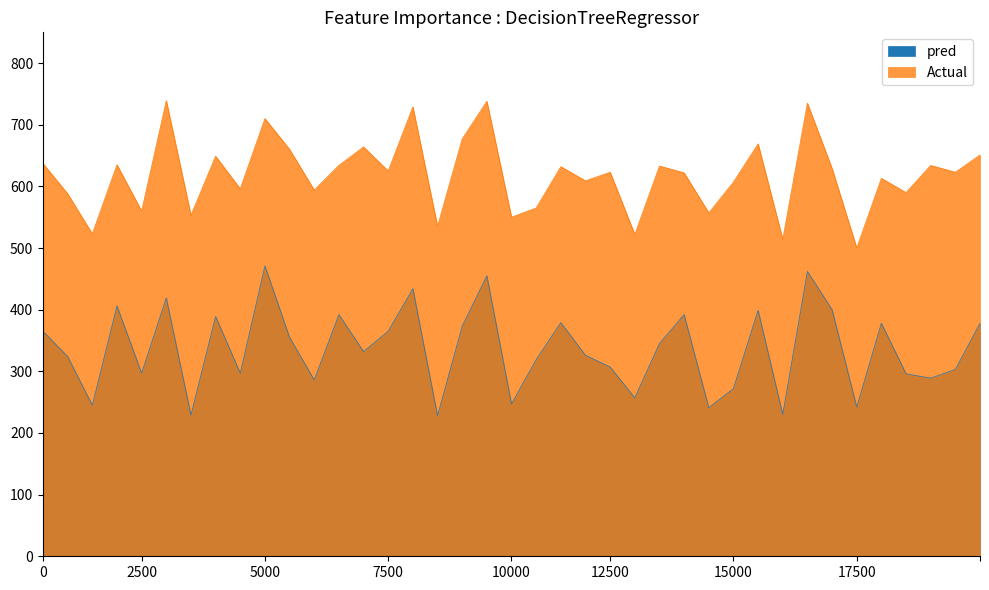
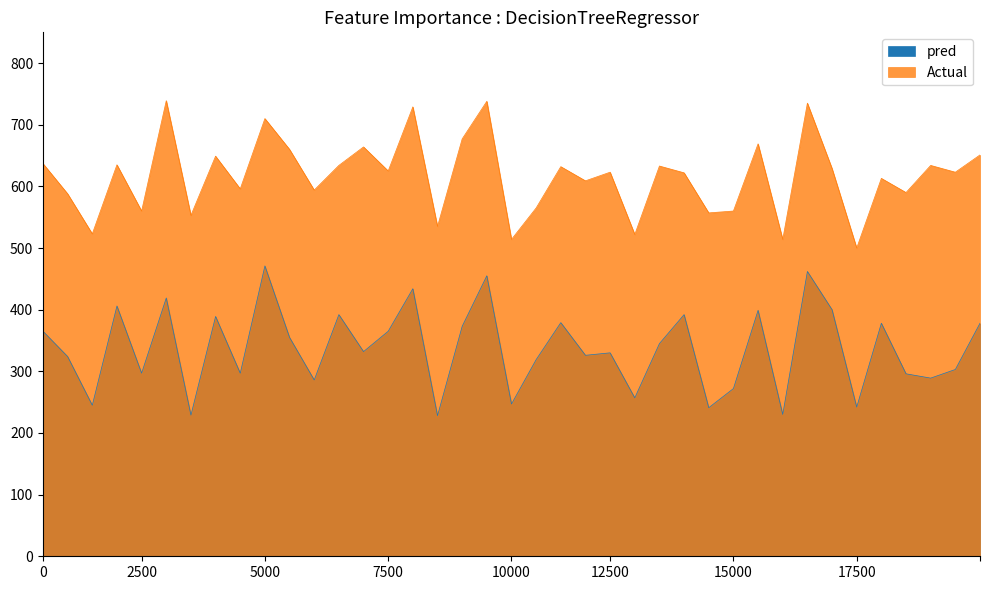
Actual, 10000: 550 -> 510
pred, 12500: 310 -> 330
Actual, 15000: 610 -> 560
